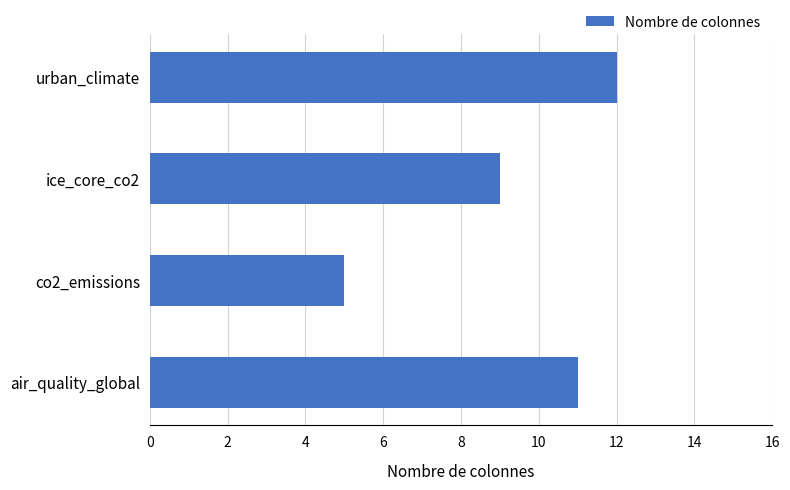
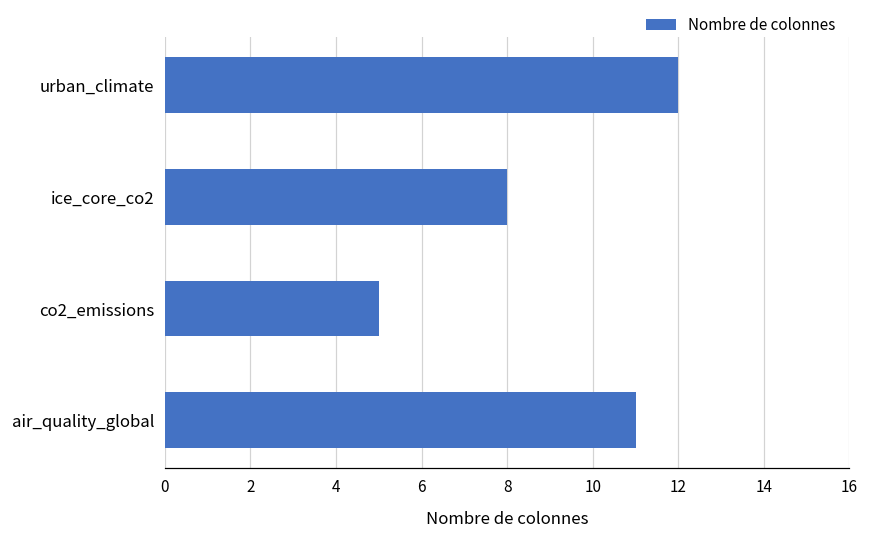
ice_core_co2: 9 -> 8
